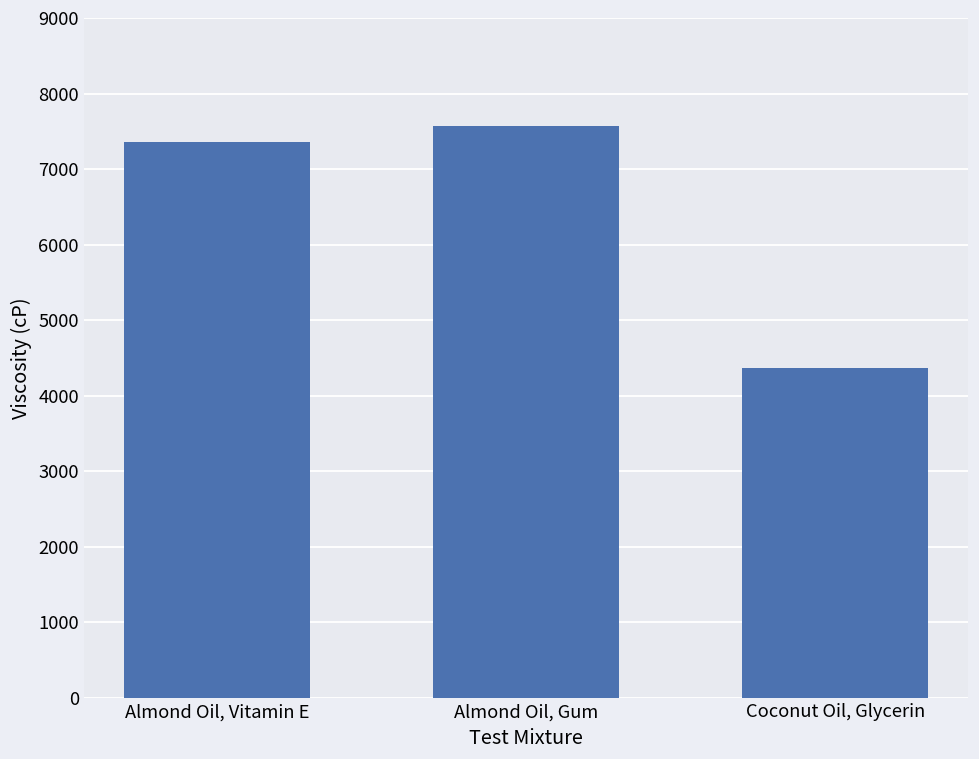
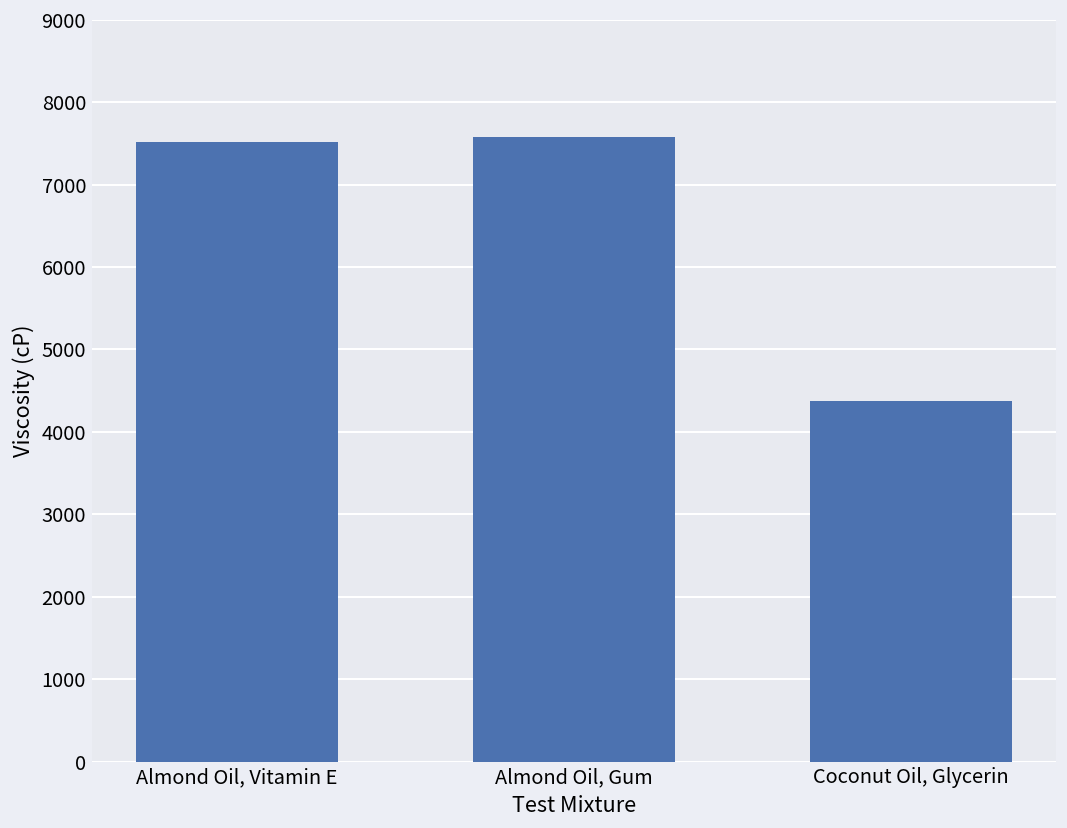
Almond Oil, Vitamin E: 7400 -> 7500
